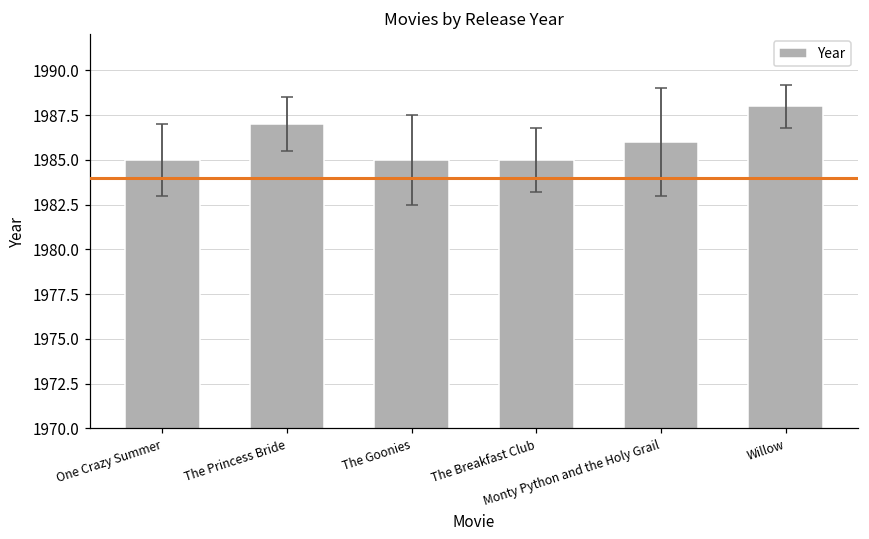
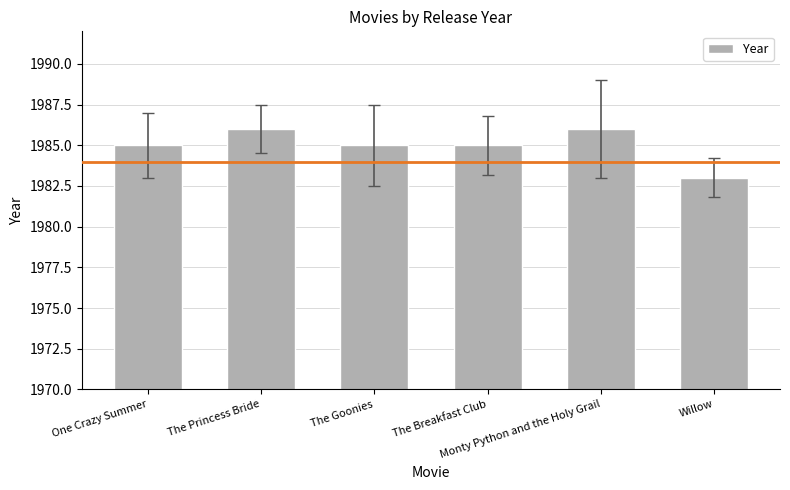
Year, The Princess Bride: 1987 -> 1986
Year, Willow: 1988 -> 1983
